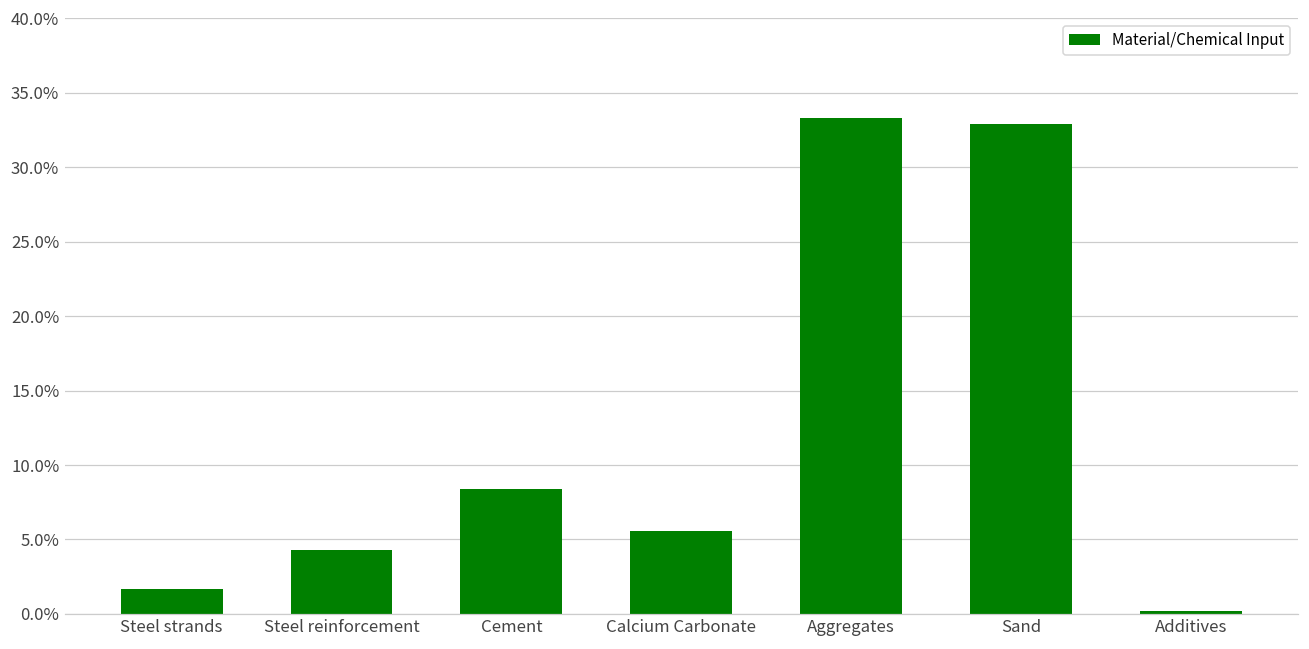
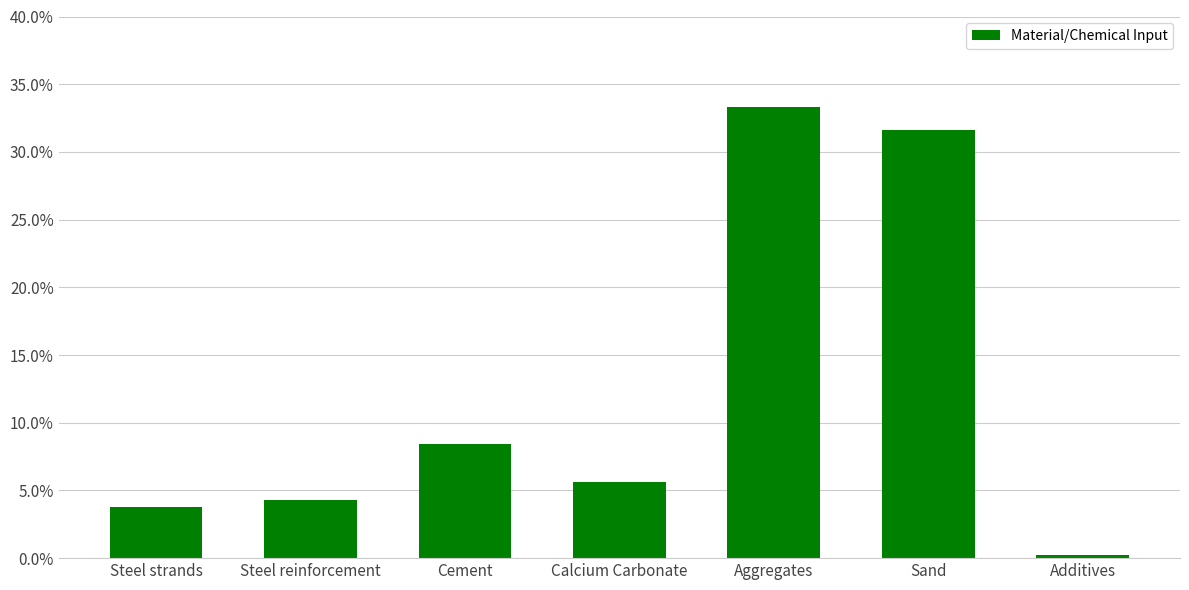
Steel strands: 1.7% -> 3.8%
Sand: 32.9% -> 31.6%
